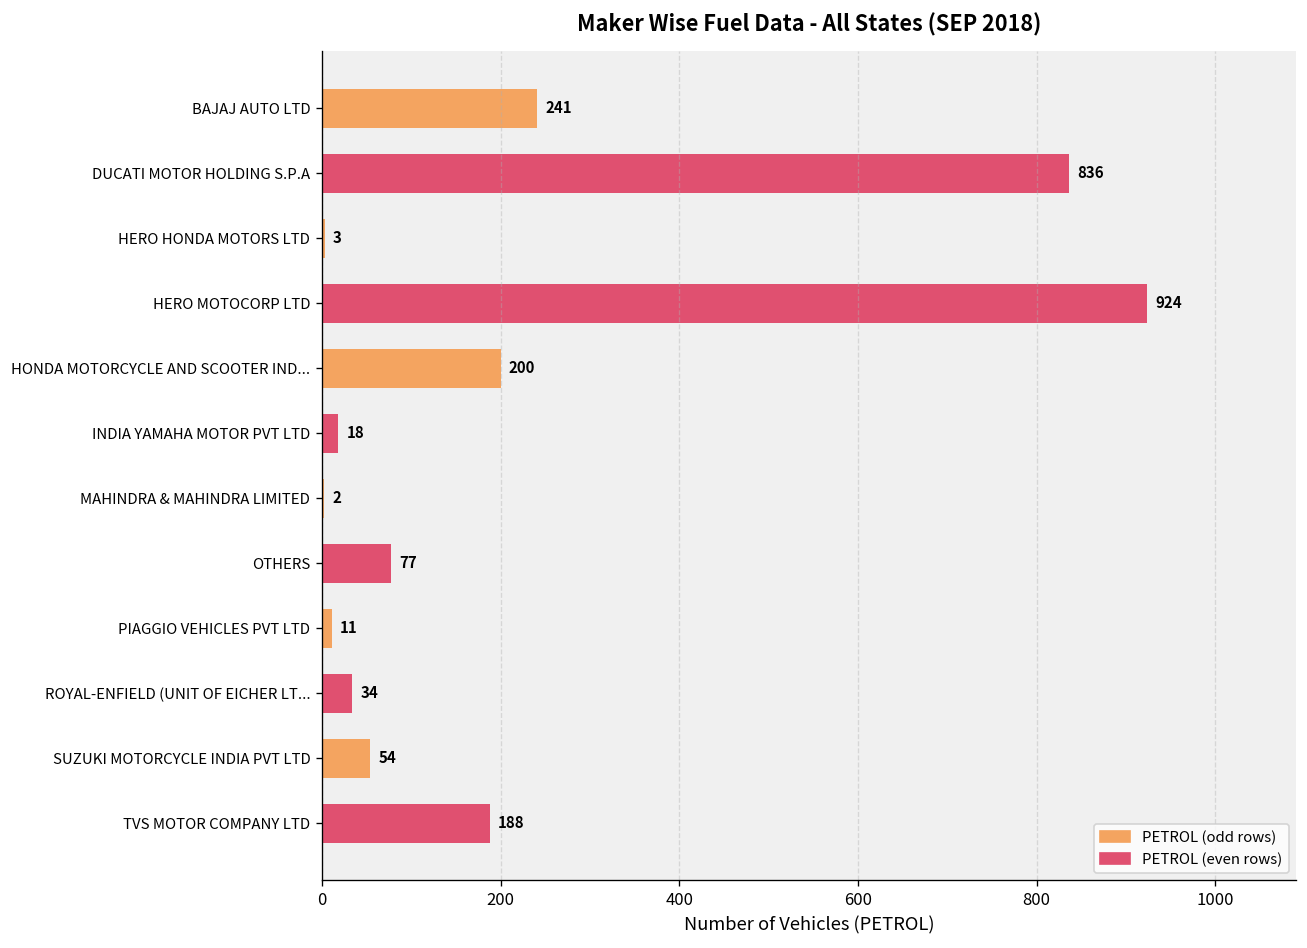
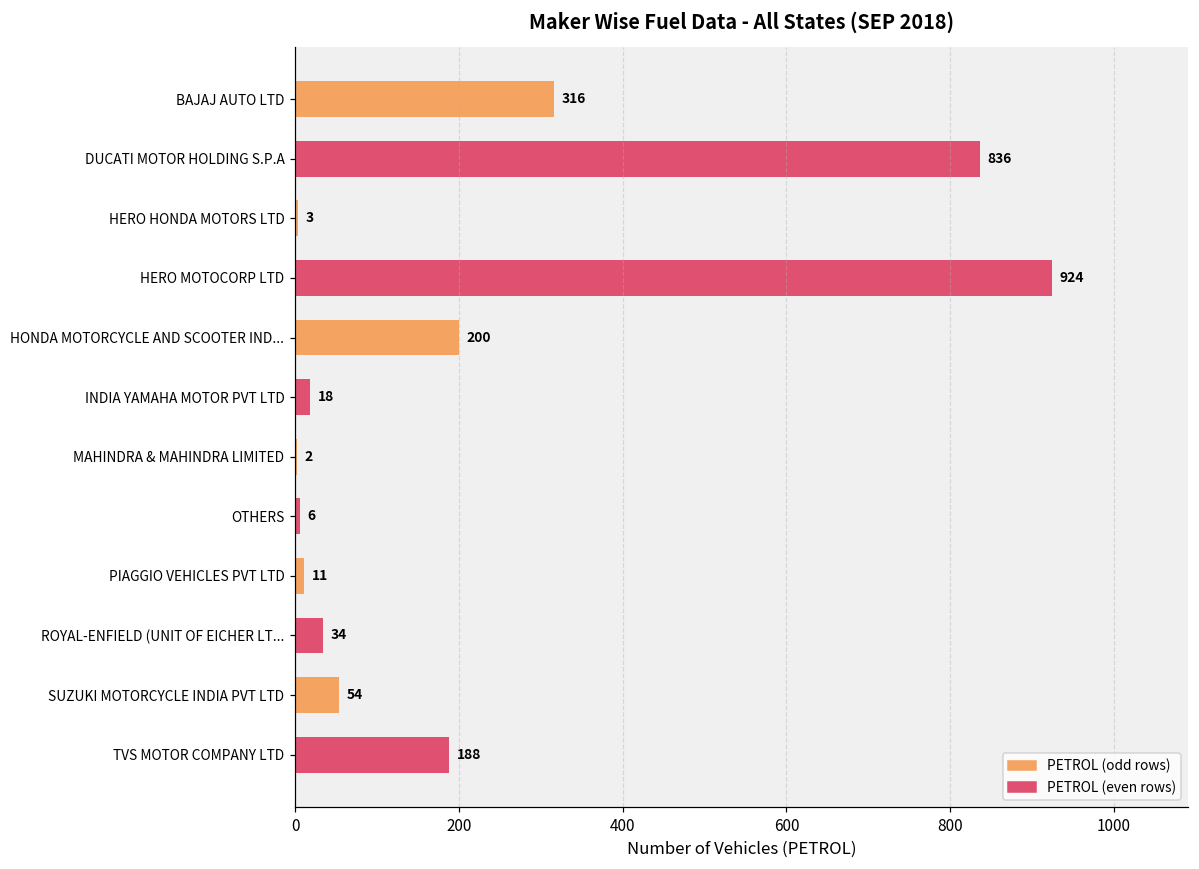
BAJAJ AUTO LTD: 241 -> 316
OTHERS: 77 -> 6
